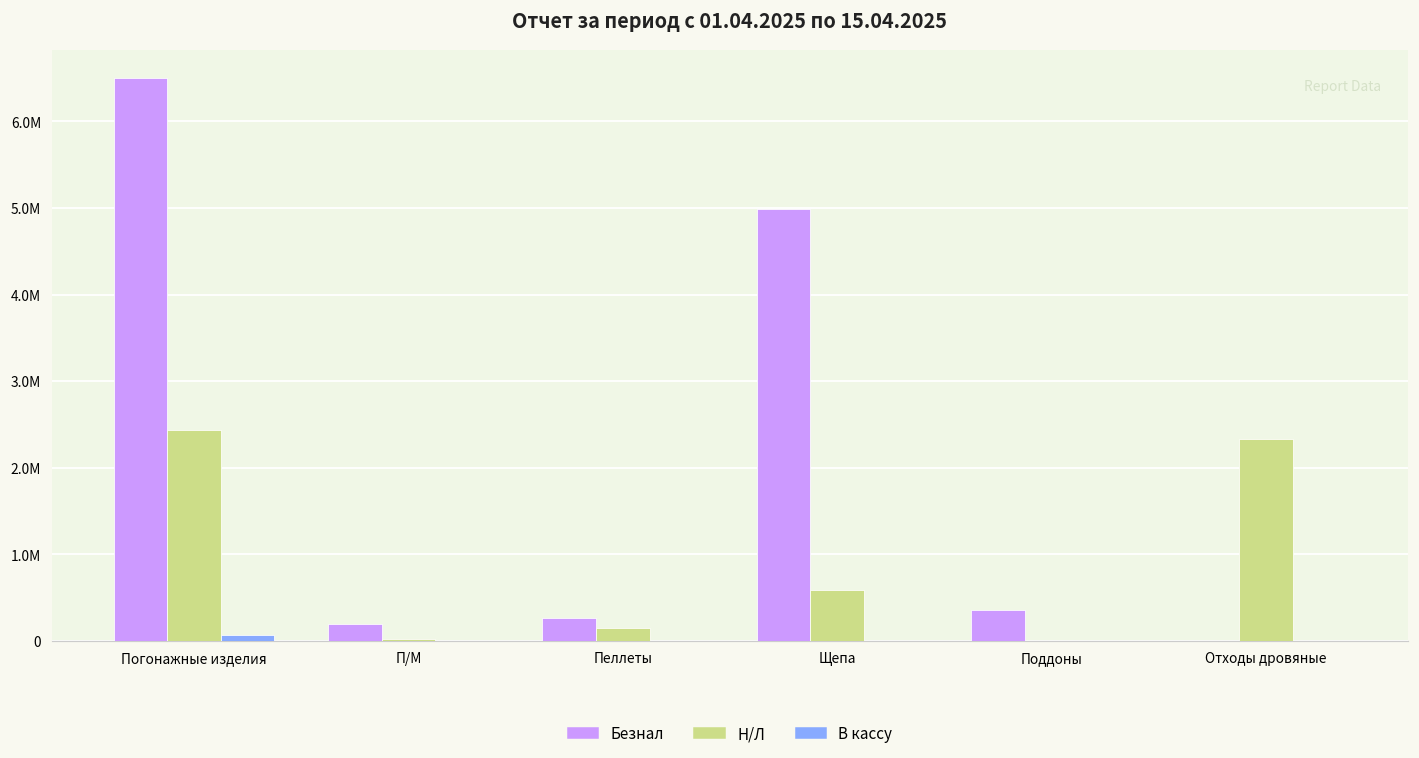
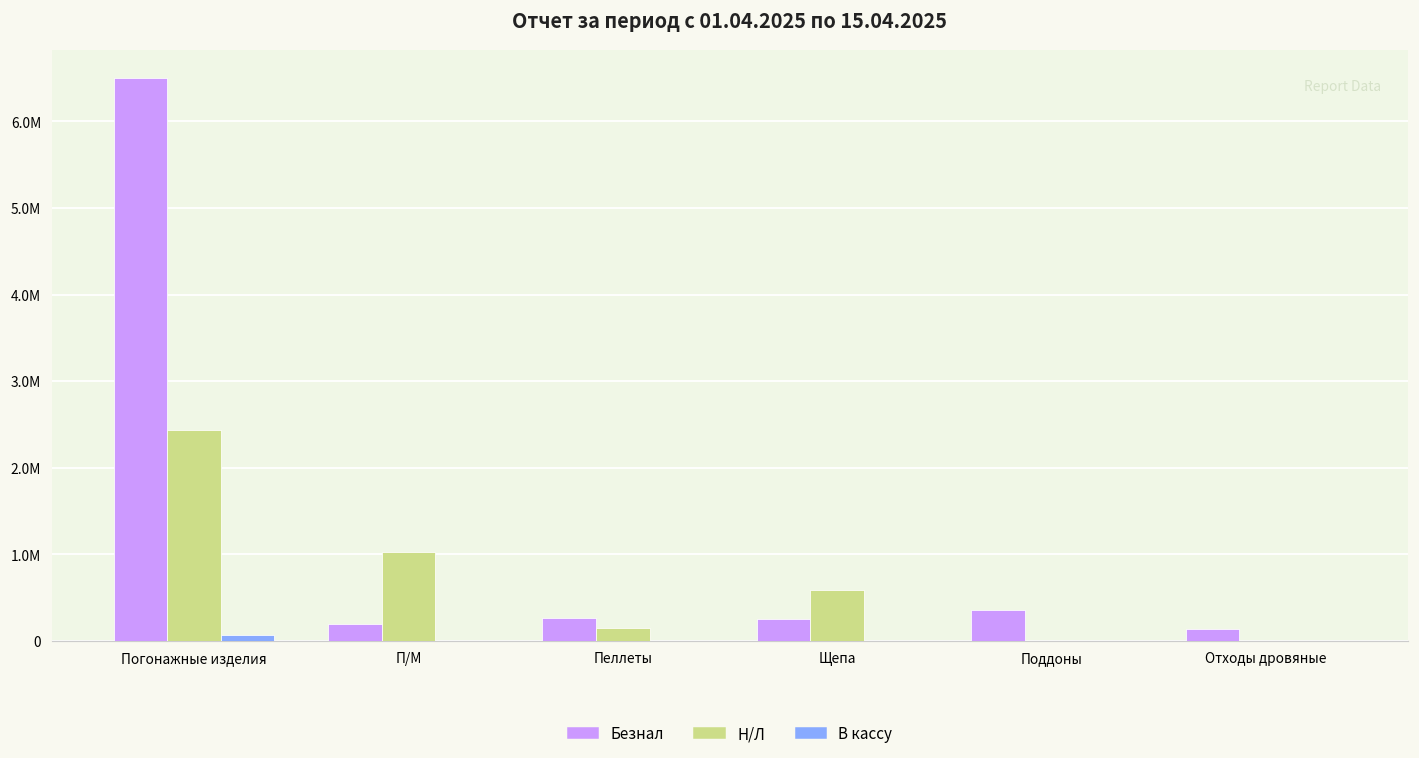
Н/Л, П/М: 0 -> 1000000
Безнал, Щепа: 5000000 -> 300000
Безнал, Отходы дровяные: 0 -> 100000
Н/Л, Отходы дровяные: 2300000 -> 0
